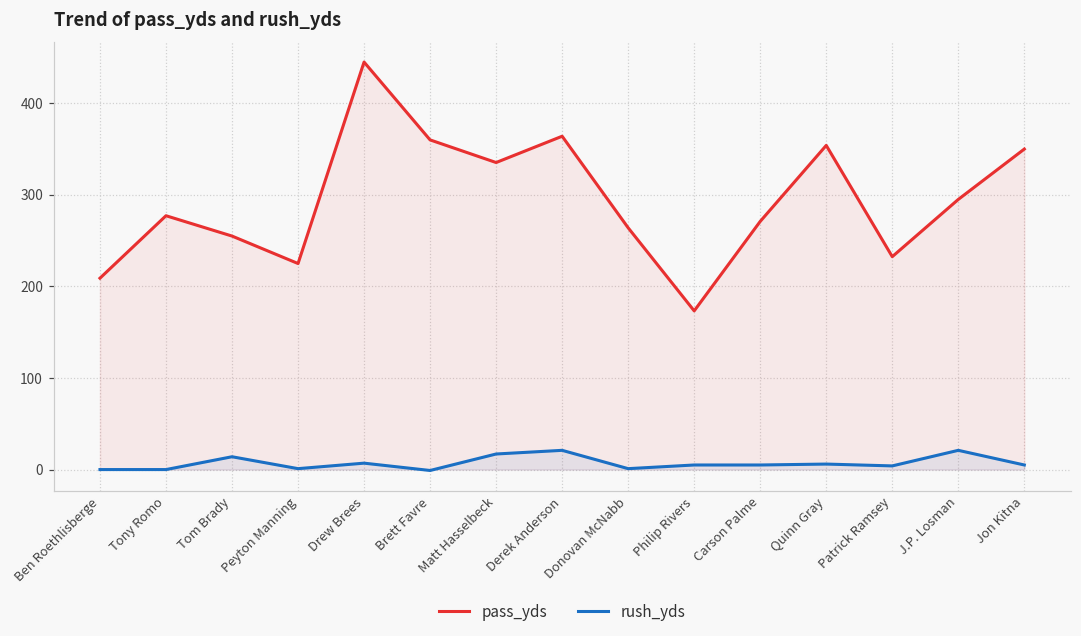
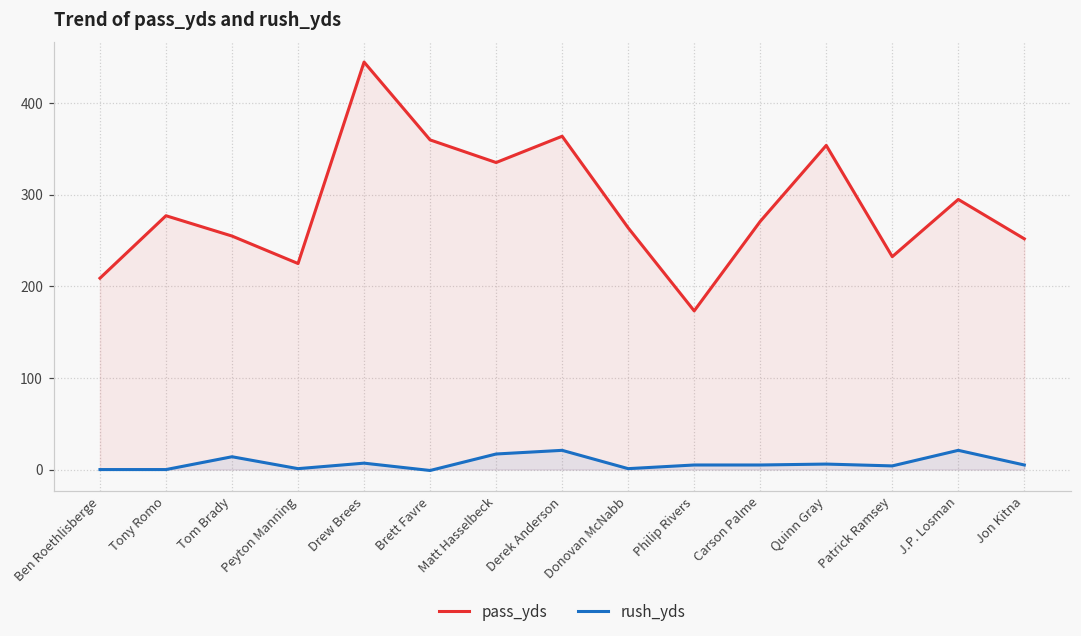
pass_yds, Jon Kitna: 350 -> 250
